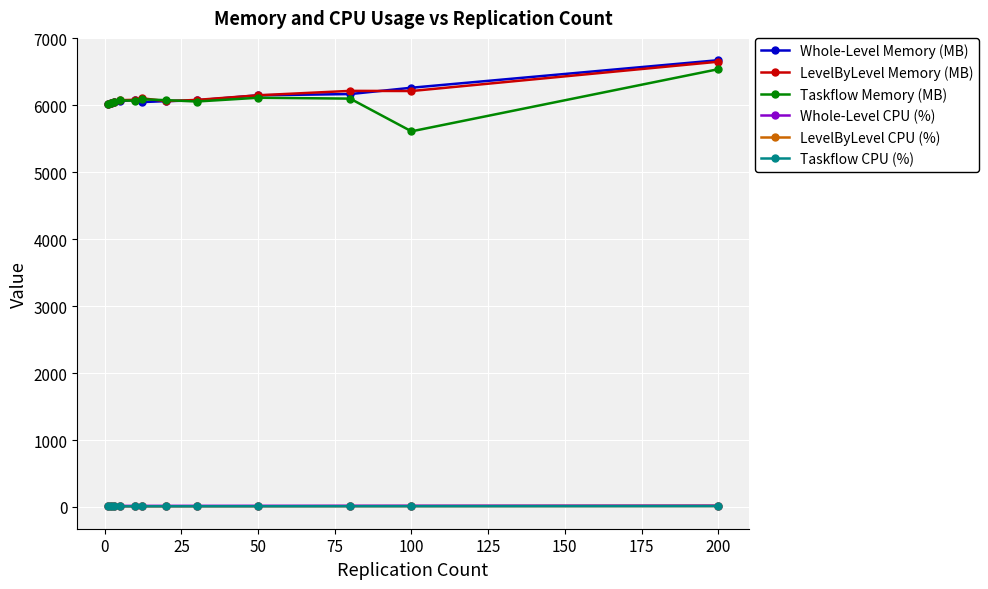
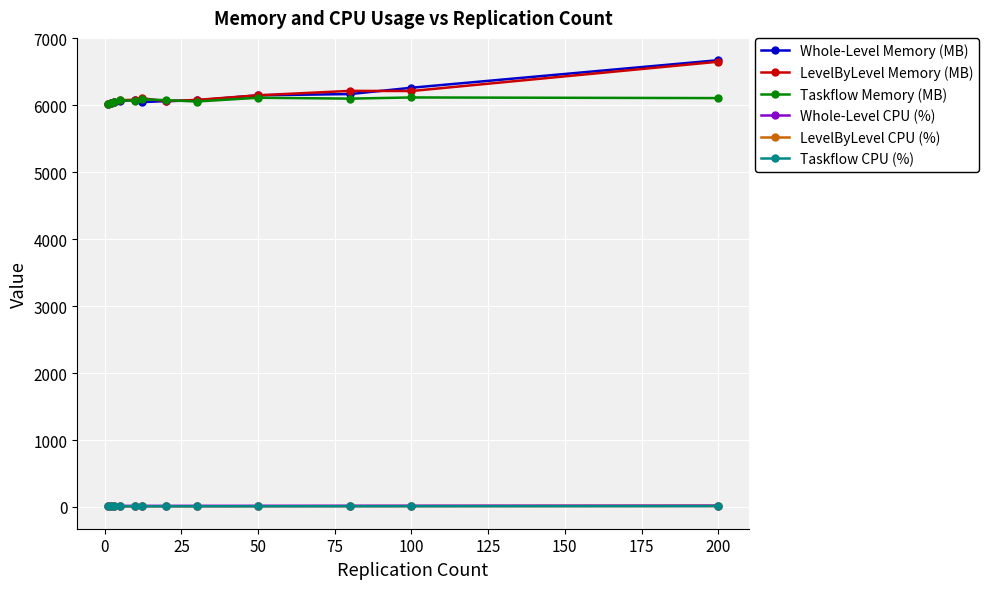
Taskflow Memory (MB), 100: 5600 -> 6100
Taskflow Memory (MB), 200: 6500 -> 6100
